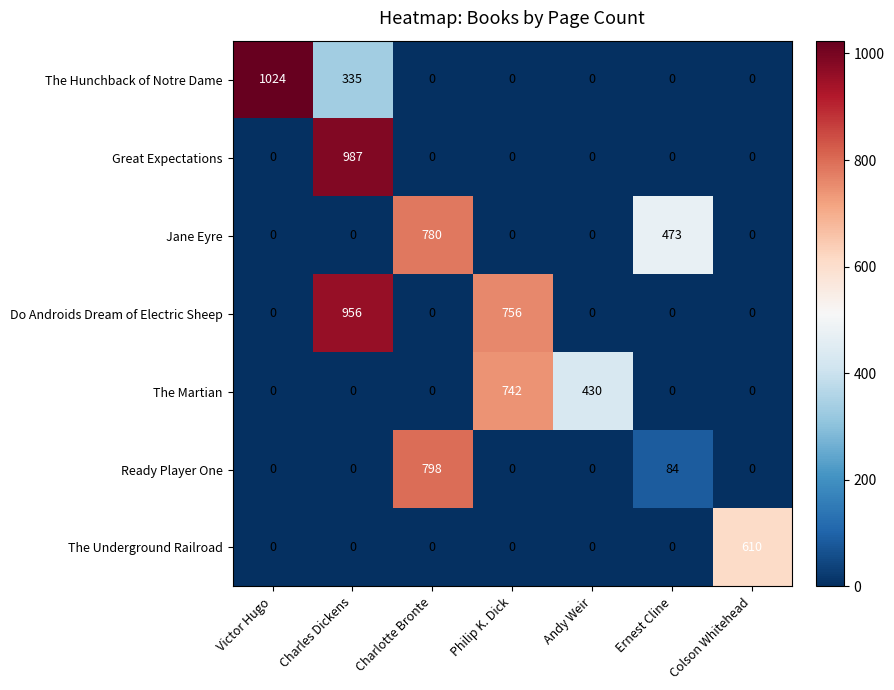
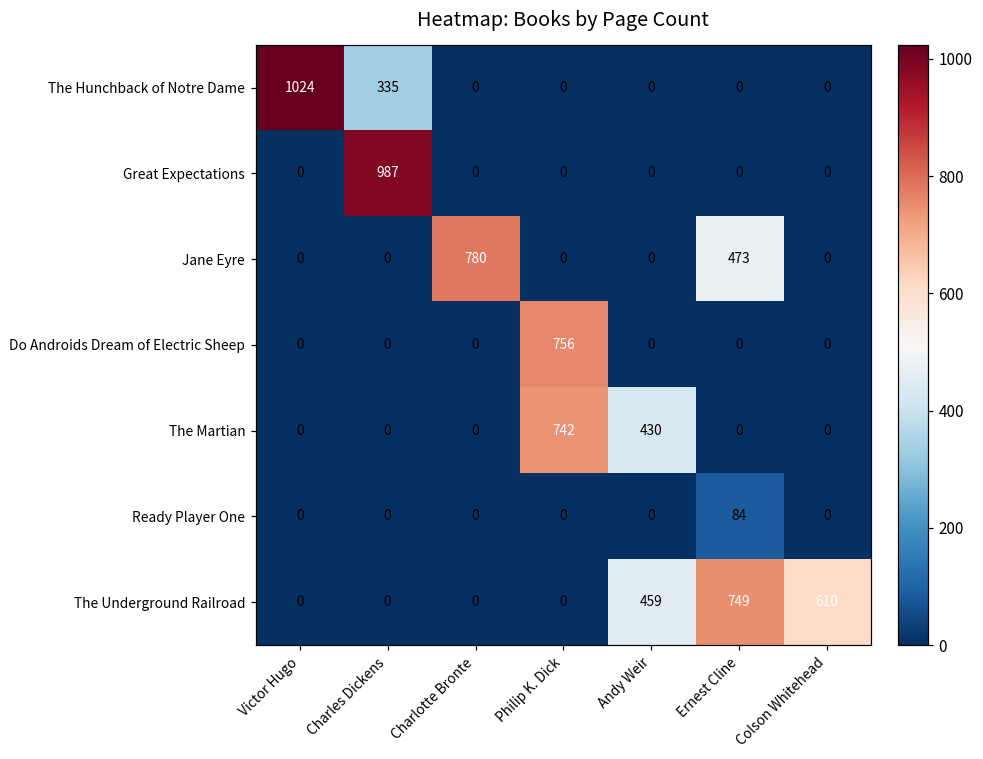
Do Androids Dream of Electric Sheep, Charles Dickens: 956 -> 0
Ready Player One, Charlotte Bronte: 798 -> 0
The Underground Railroad, Andy Weir: 0 -> 459
The Underground Railroad, Ernest Cline: 0 -> 749
